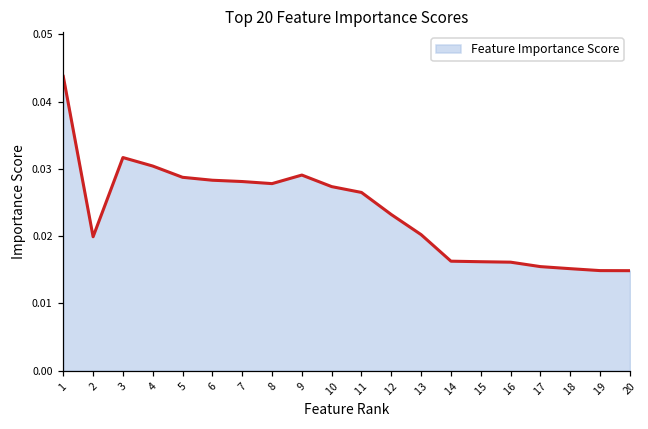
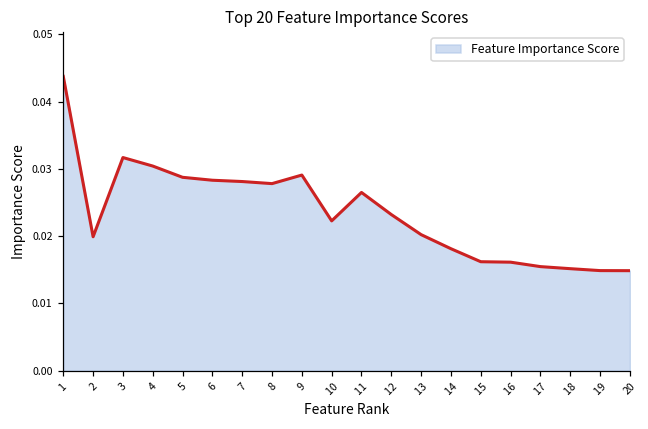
10: 0.027 -> 0.022
14: 0.016 -> 0.018
